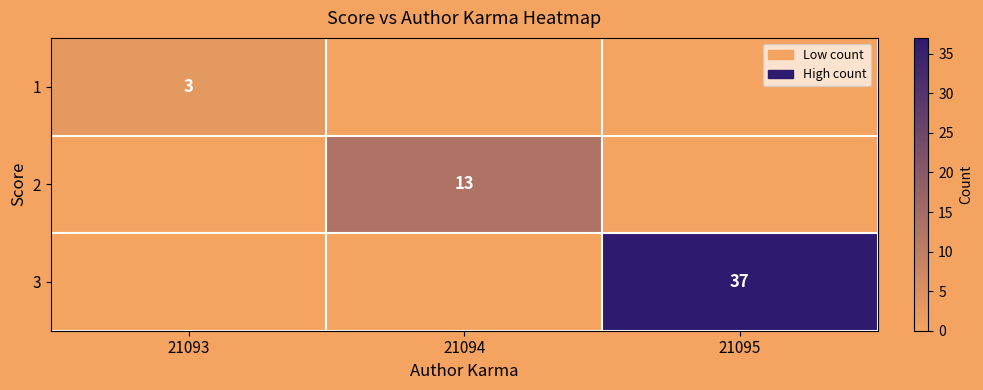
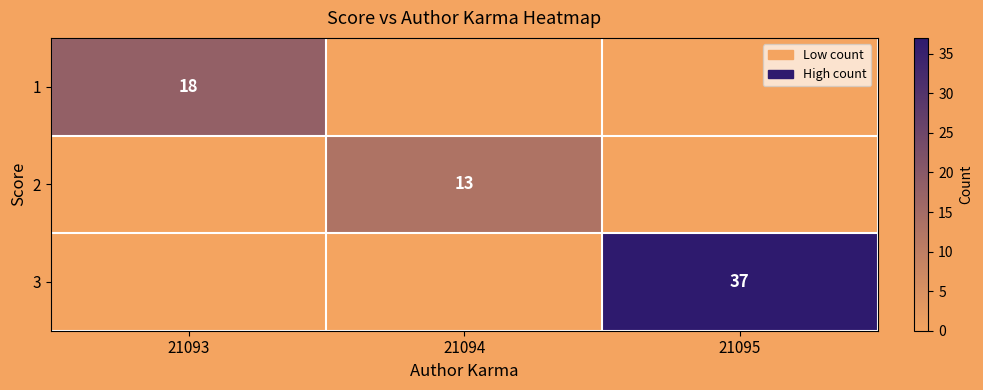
1, 21093: 3 -> 18
